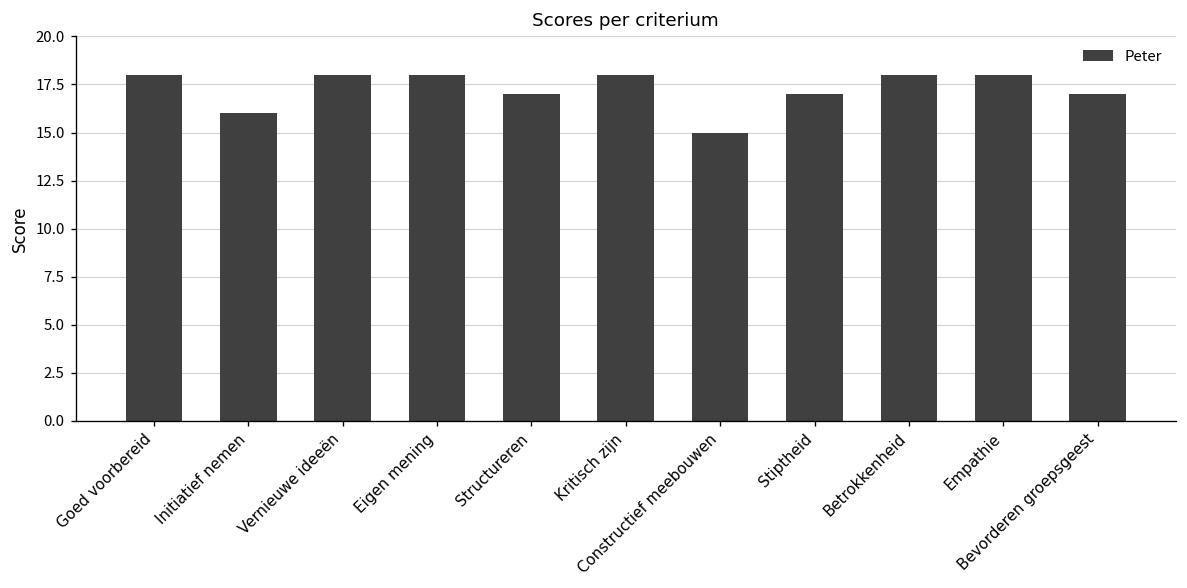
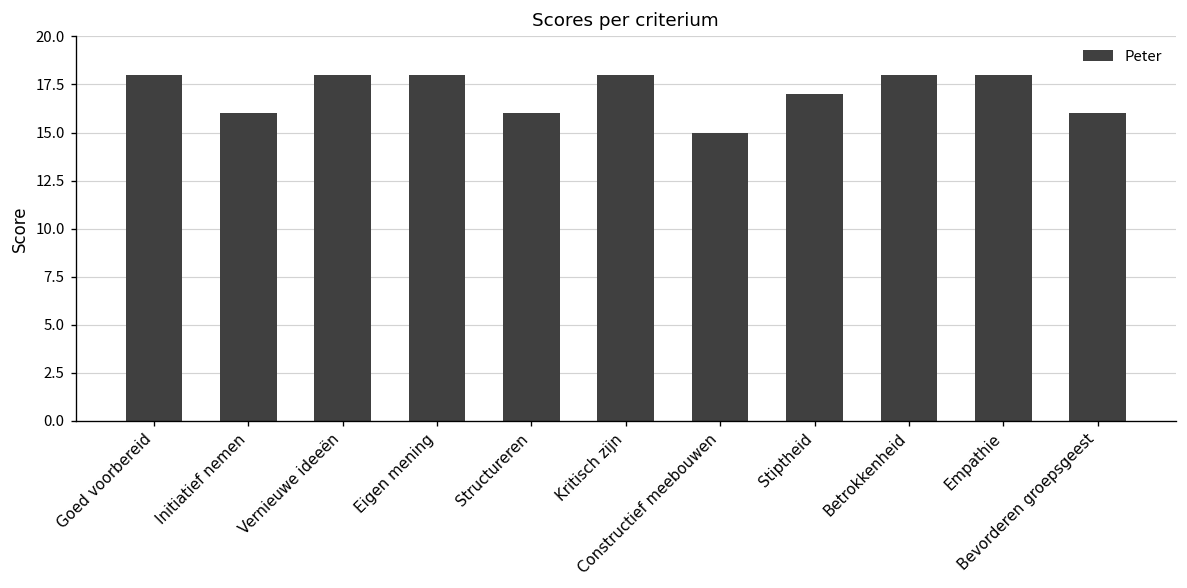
Structureren: 17 -> 16
Bevorderen groepsgeest: 17 -> 16
